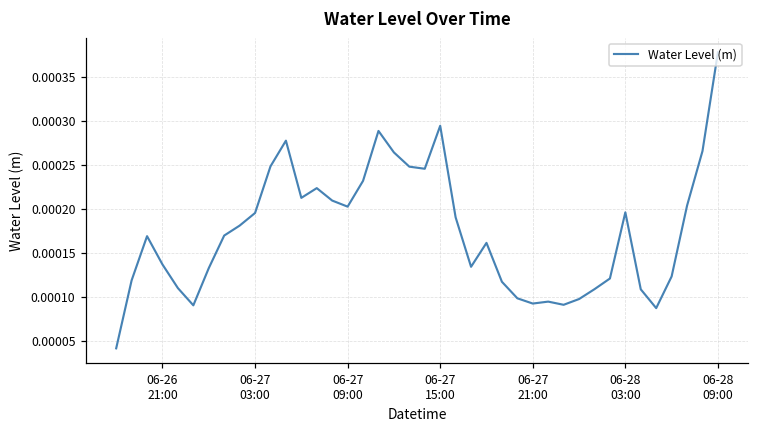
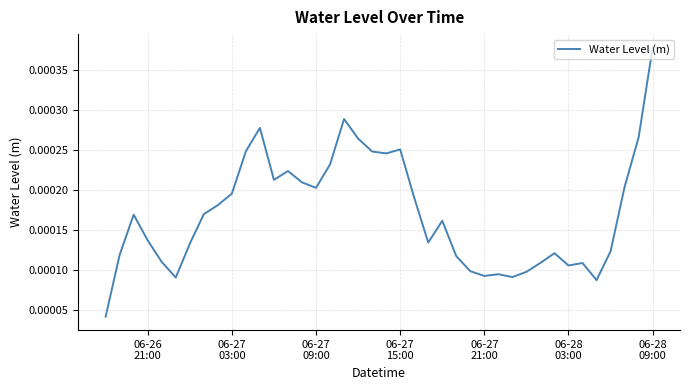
06-27 15:00: 0.00029 -> 0.00025
06-28 03:00: 0.00020 -> 0.00011
